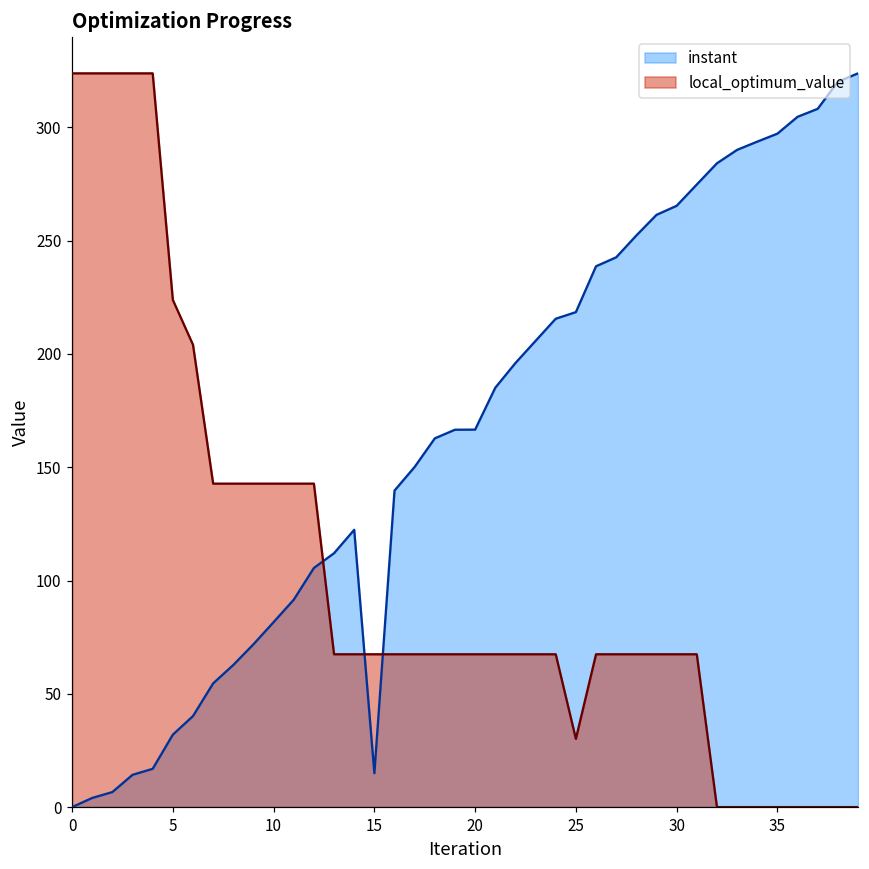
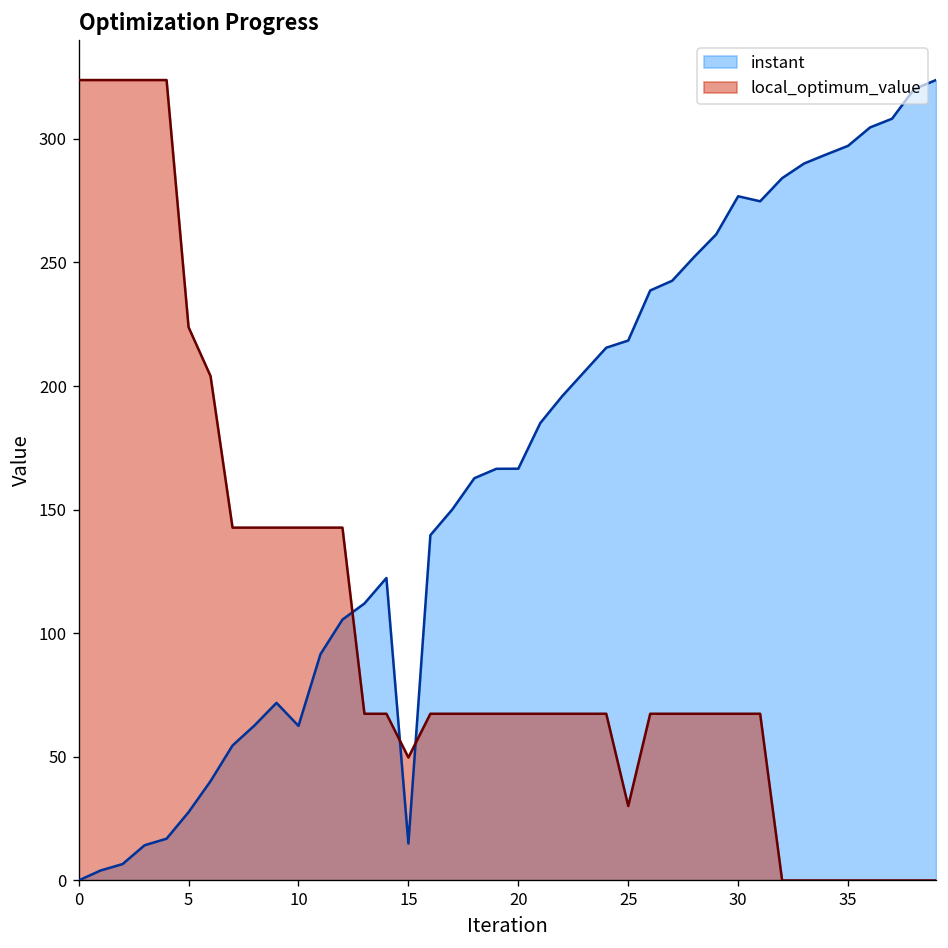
instant, 5: 32 -> 28
instant, 10: 82 -> 63
local_optimum_value, 15: 67 -> 50
instant, 30: 265 -> 277
